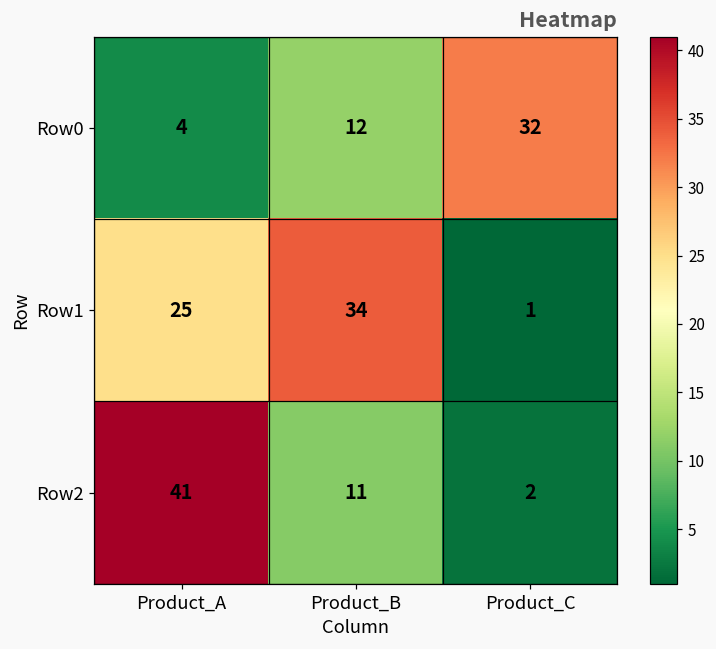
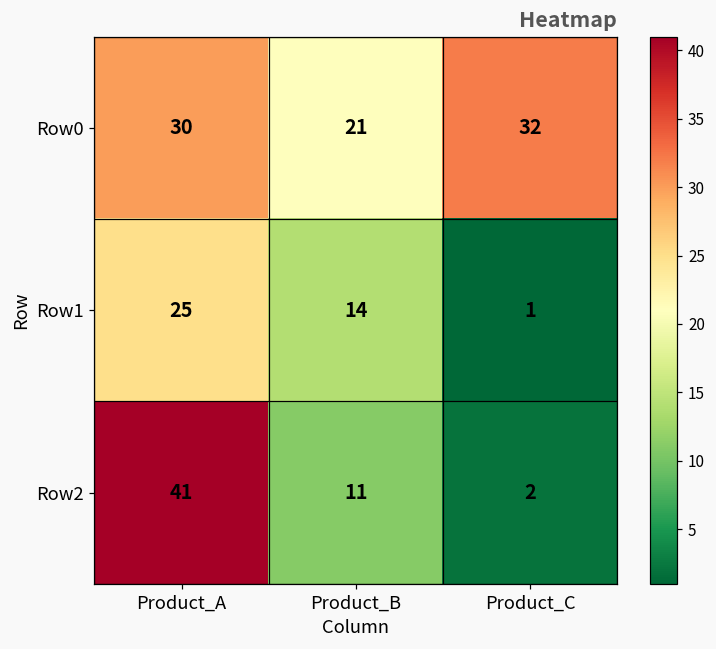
Row0, Product_A: 4 -> 30
Row0, Product_B: 12 -> 21
Row1, Product_B: 34 -> 14
